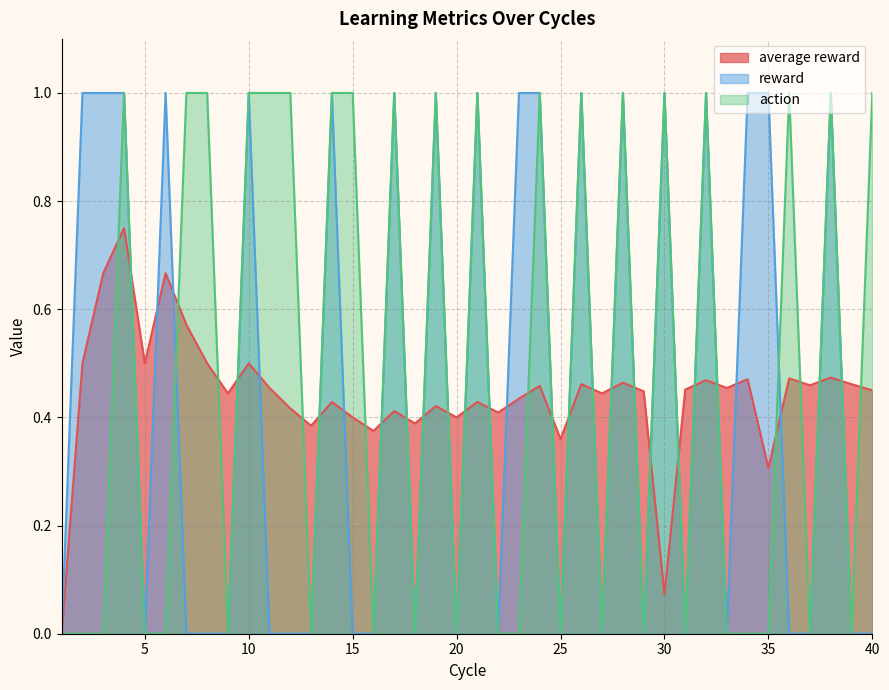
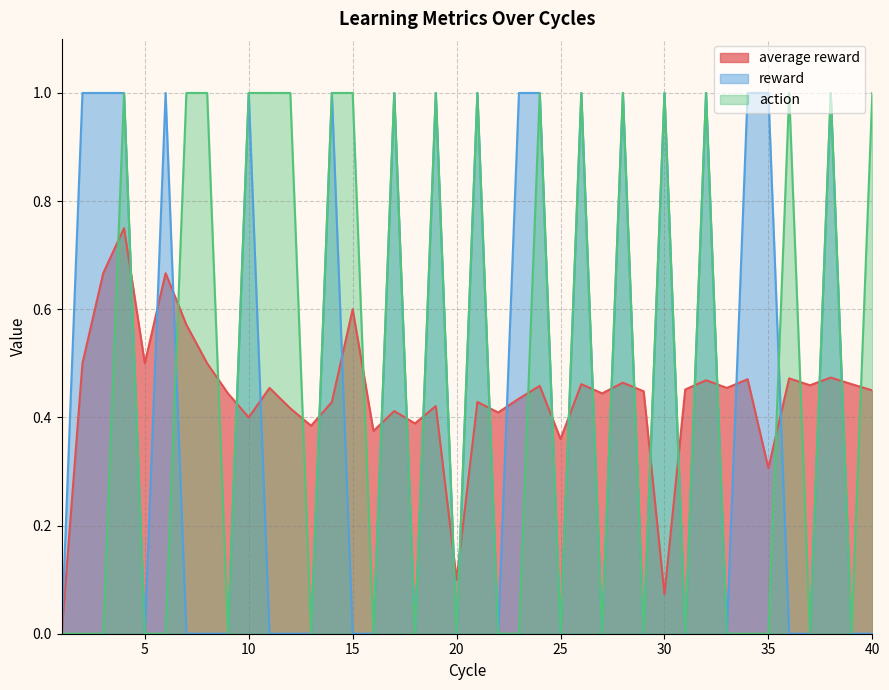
average reward, 10: 0.5 -> 0.4
average reward, 15: 0.4 -> 0.6
average reward, 20: 0.4 -> 0.1
